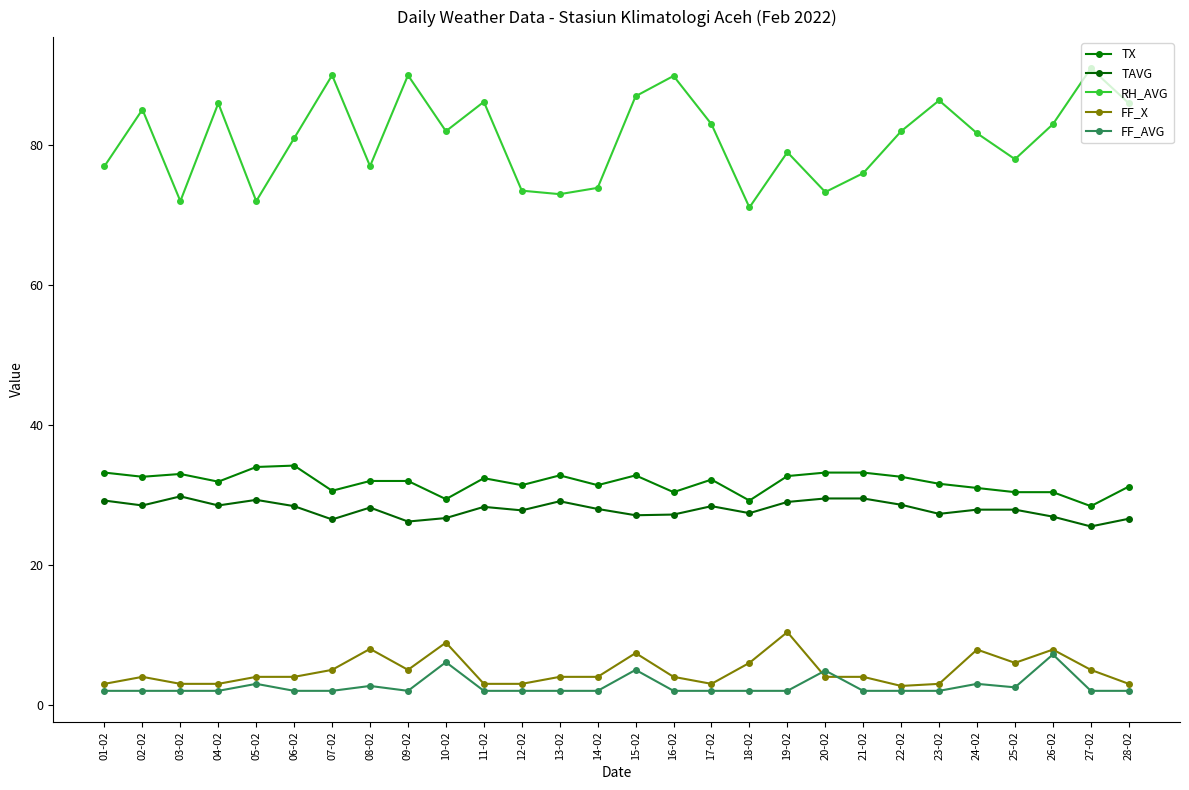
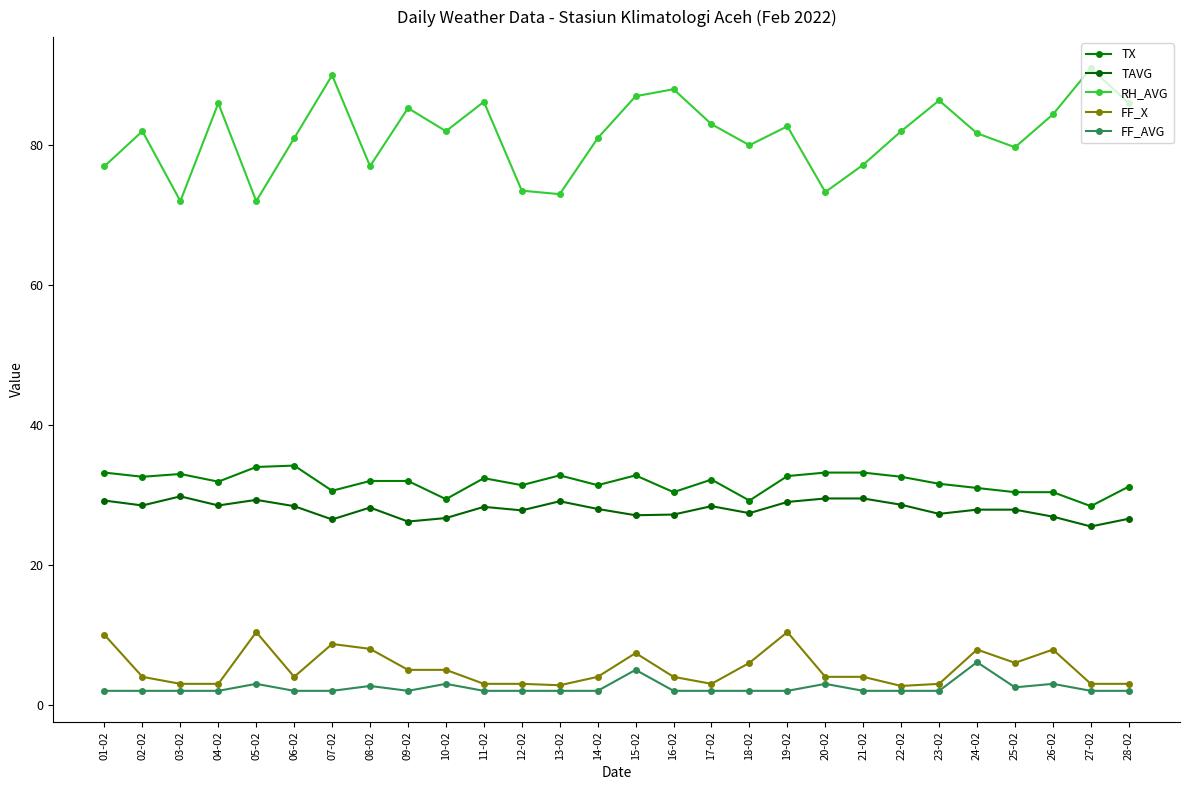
FF_X, 01-02: 3 -> 10
RH_AVG, 02-02: 85 -> 82
FF_X, 05-02: 4 -> 10
FF_X, 07-02: 5 -> 9
RH_AVG, 09-02: 90 -> 85
FF_X, 10-02: 9 -> 5
FF_AVG, 10-02: 6 -> 3
FF_X, 13-02: 4 -> 3
RH_AVG, 14-02: 74 -> 81
RH_AVG, 16-02: 90 -> 88
RH_AVG, 18-02: 71 -> 80
RH_AVG, 19-02: 79 -> 83
FF_AVG, 20-02: 5 -> 3
RH_AVG, 21-02: 76 -> 77
FF_AVG, 24-02: 3 -> 6
RH_AVG, 25-02: 78 -> 80
RH_AVG, 26-02: 83 -> 84
FF_AVG, 26-02: 7 -> 3
FF_X, 27-02: 5 -> 3
